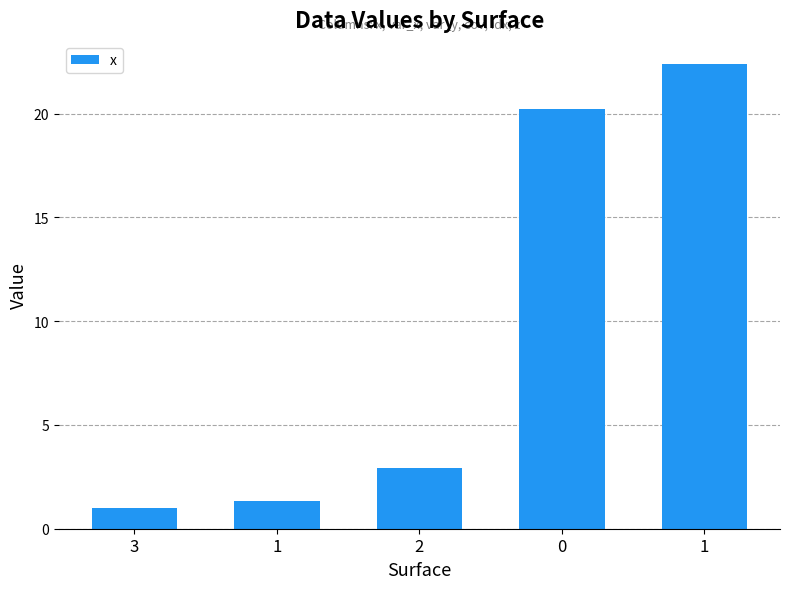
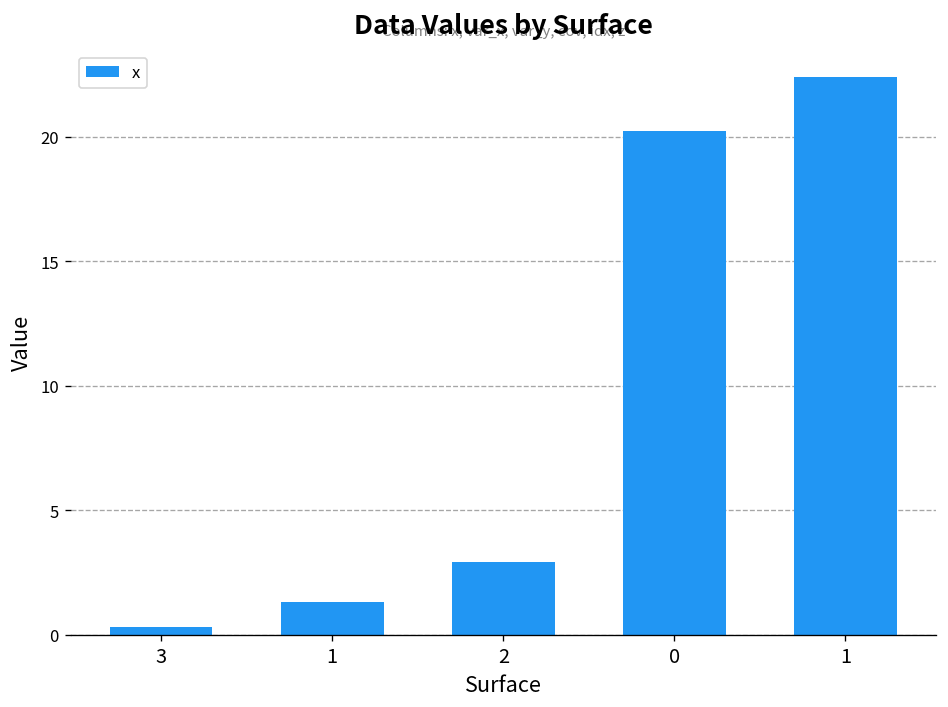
3: 1.0 -> 0.3
